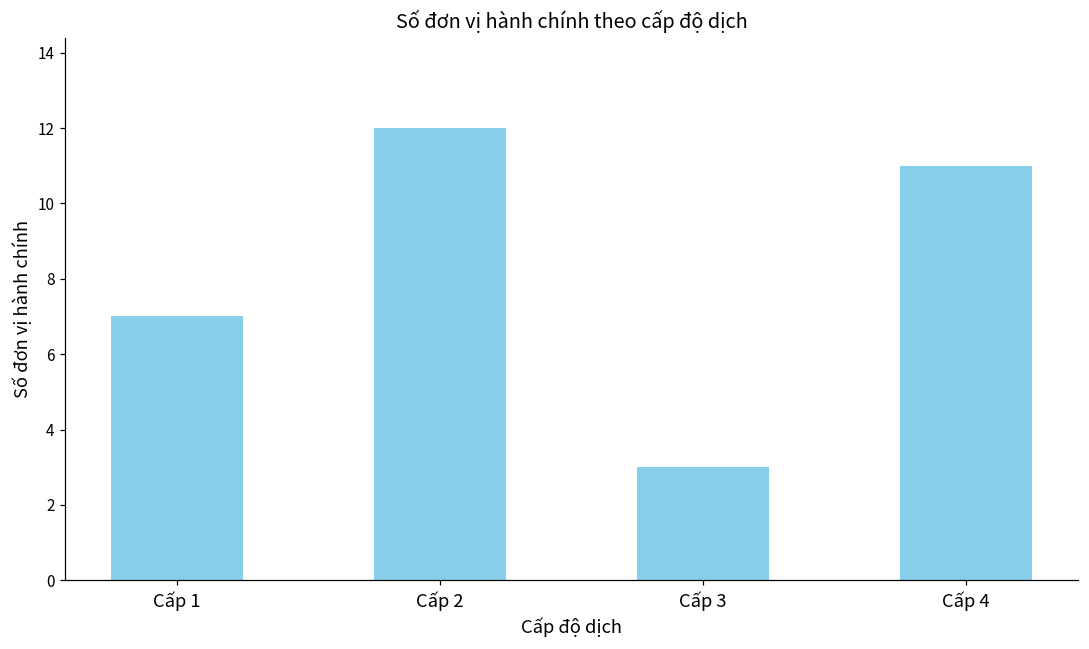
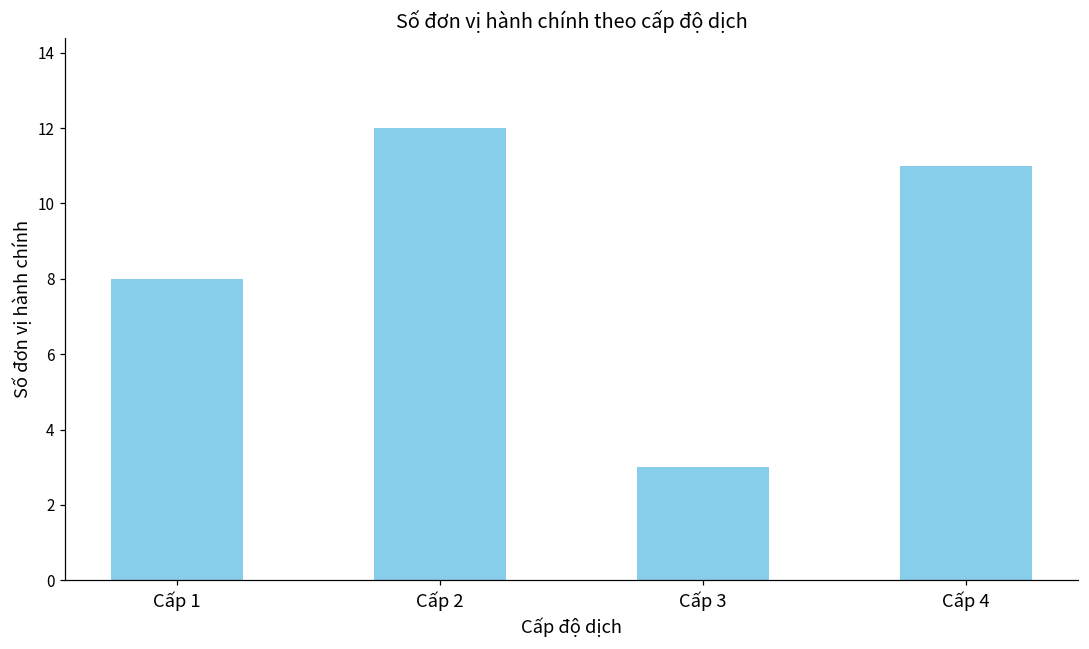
Cấp 1: 7 -> 8
